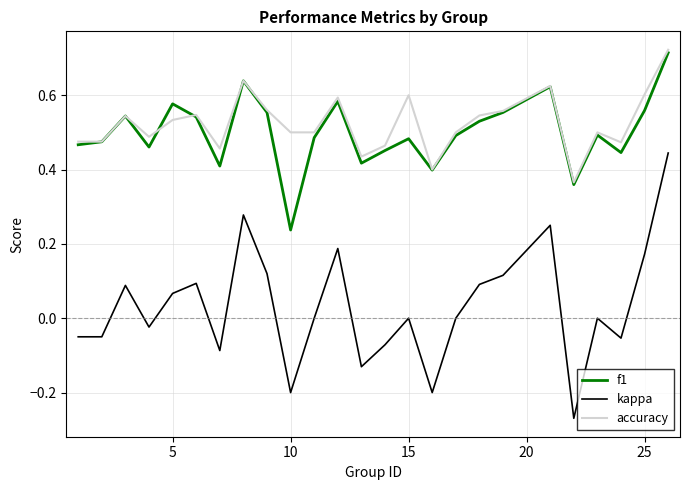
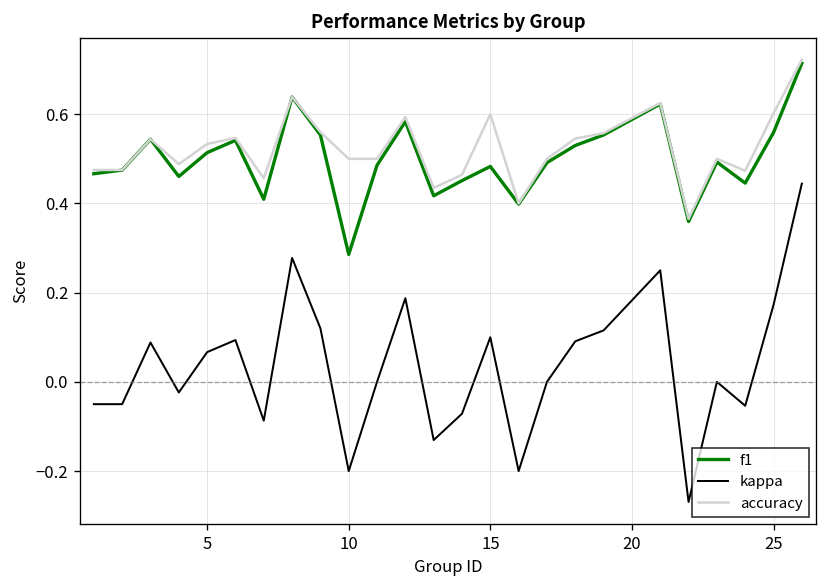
f1, 5: 0.58 -> 0.51
f1, 10: 0.24 -> 0.29
kappa, 15: 0.0 -> 0.1
